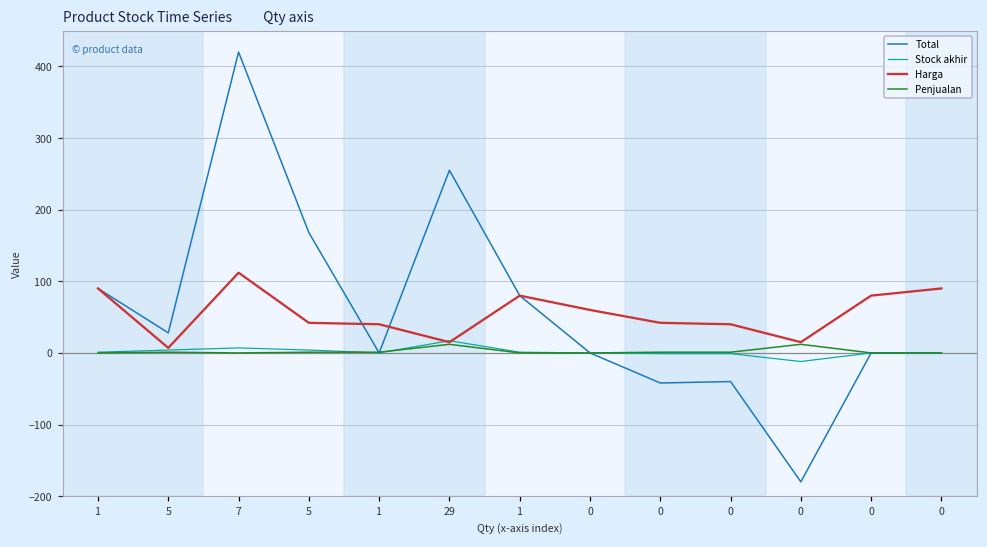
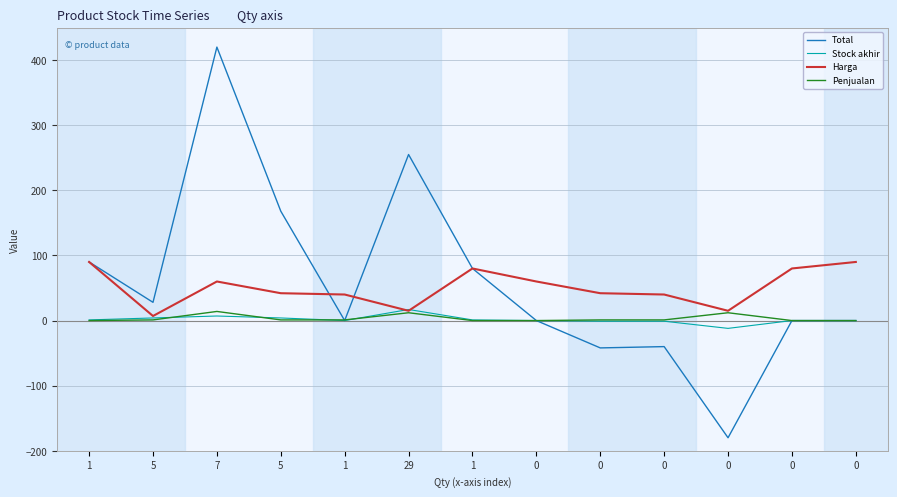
Harga, 7: 110 -> 60
Penjualan, 7: 0 -> 10
